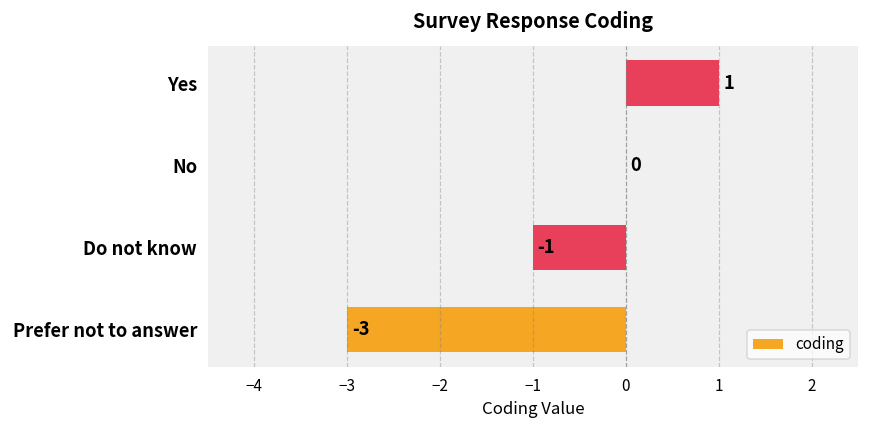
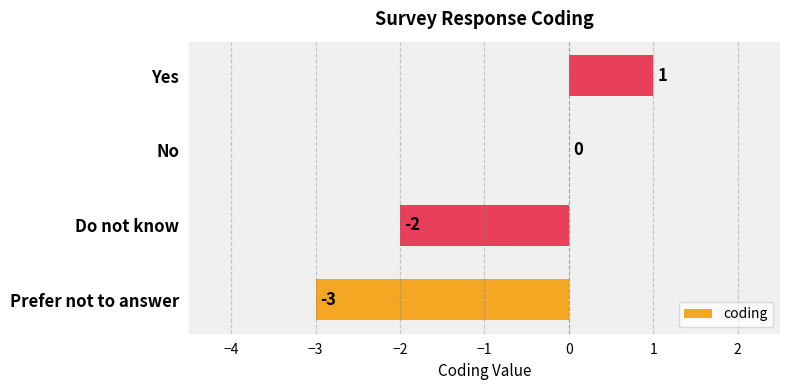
Do not know: -1 -> -2
